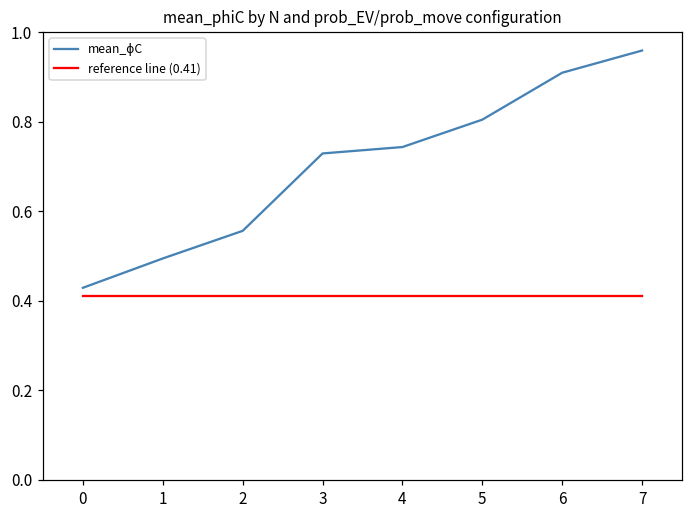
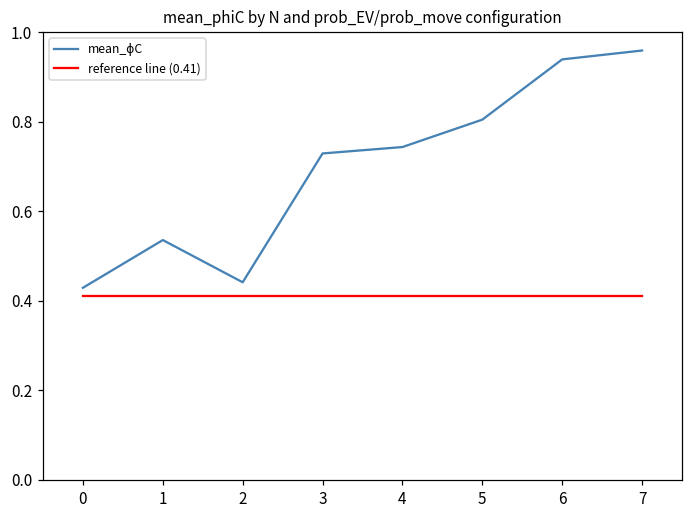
mean_ϕC, 1: 0.49 -> 0.54
mean_ϕC, 2: 0.56 -> 0.44
mean_ϕC, 6: 0.91 -> 0.94
